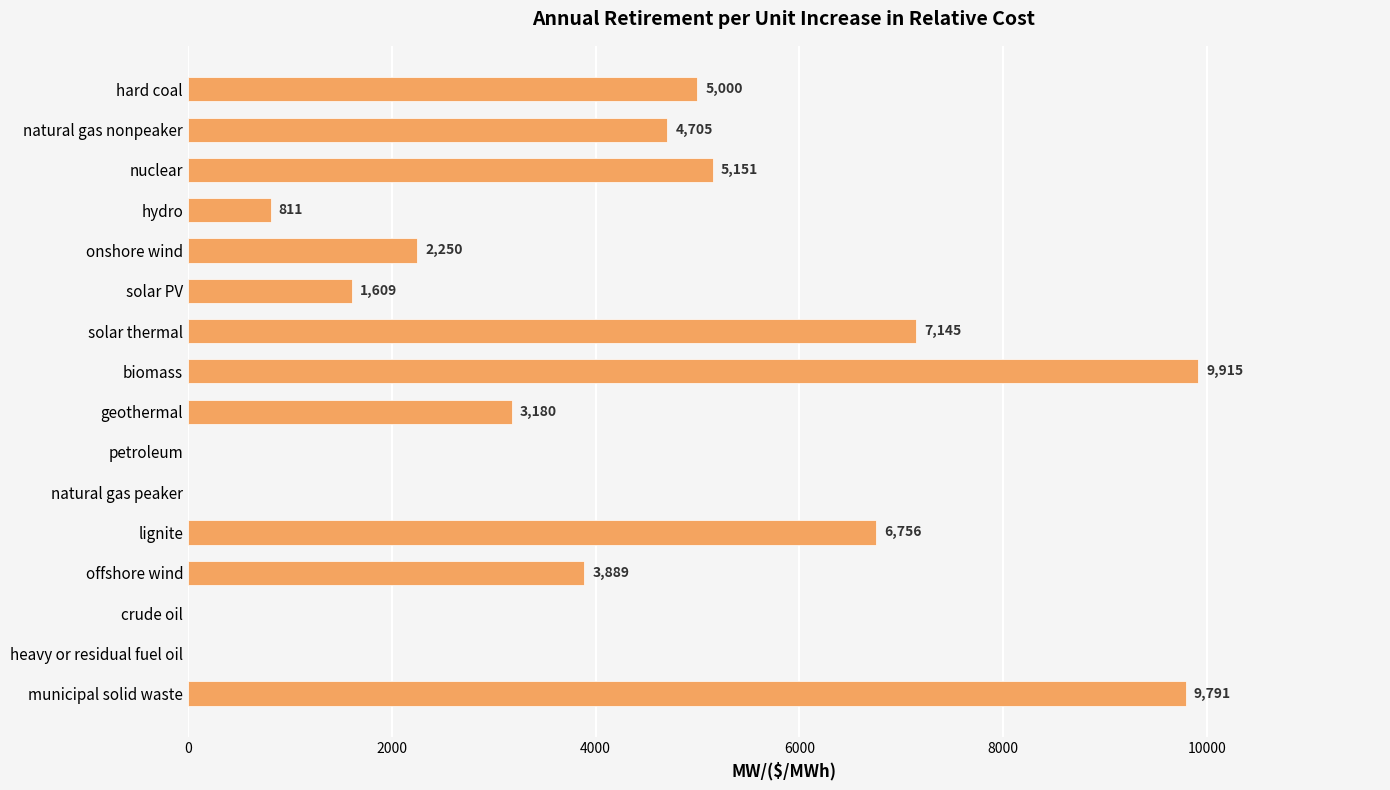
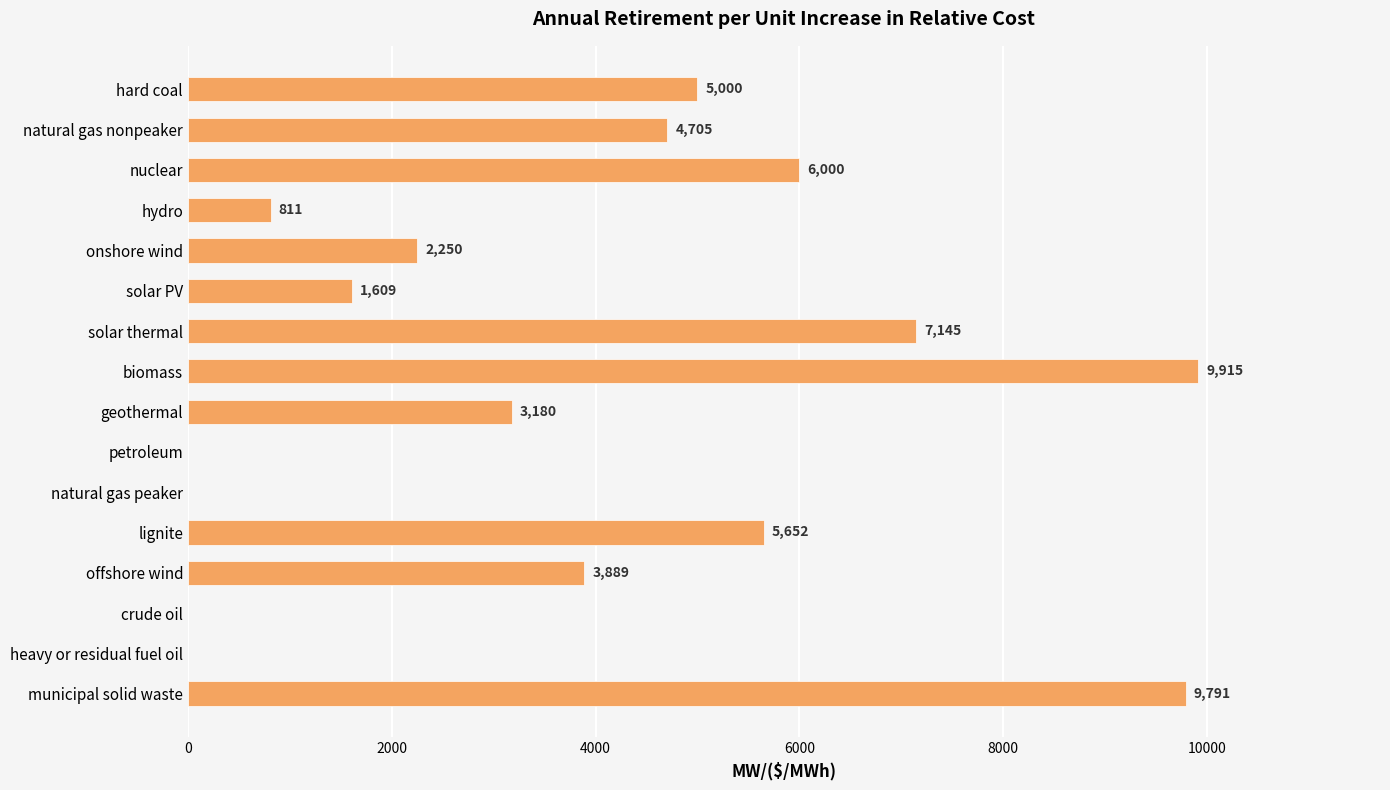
nuclear: 5,151 -> 6,000
lignite: 6,756 -> 5,652
